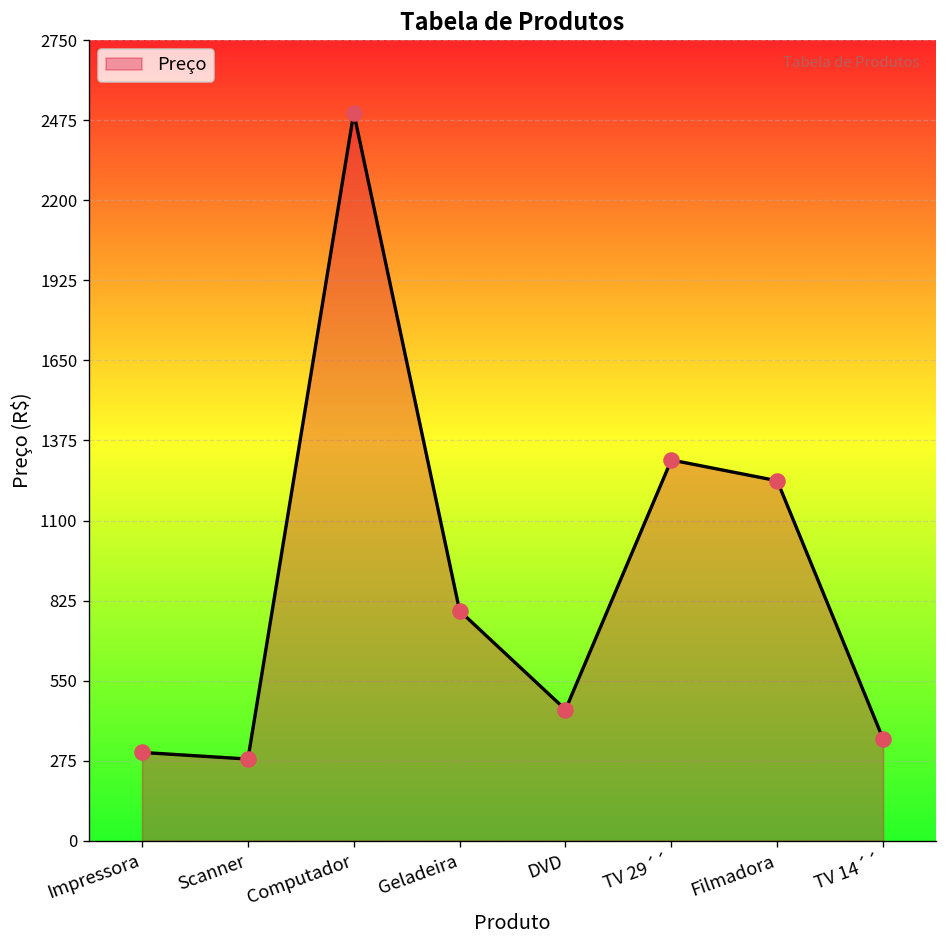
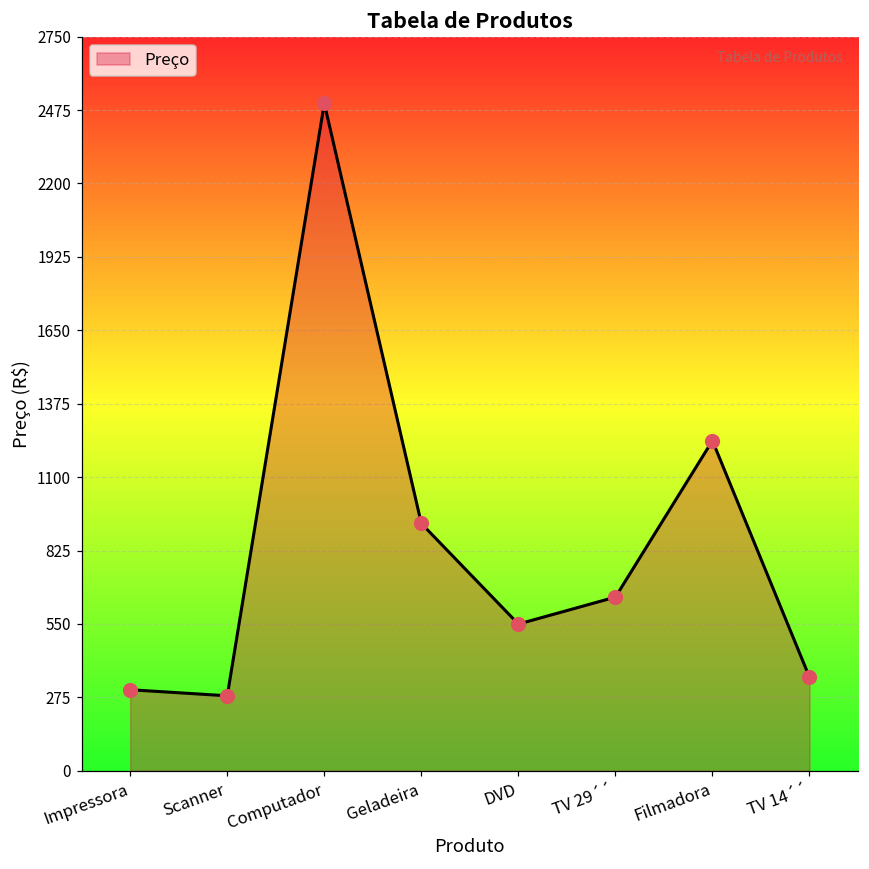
Geladeira: 790 -> 930
DVD: 450 -> 550
TV 29´´: 1310 -> 650
